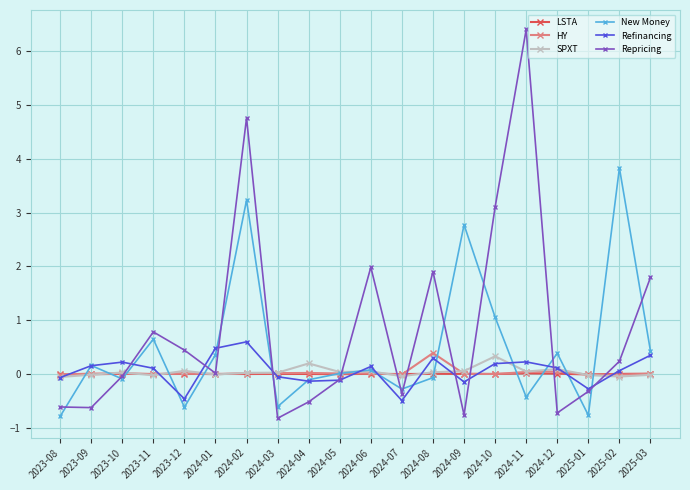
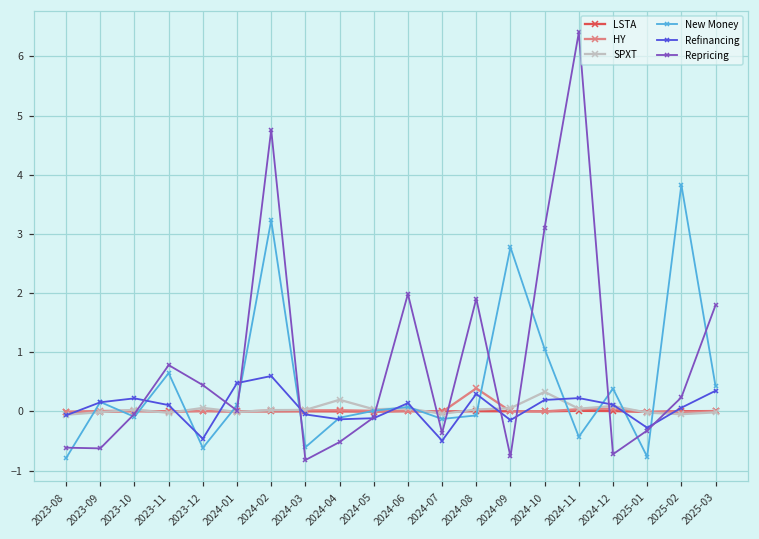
New Money, 2024-01: 0.4 -> 0.1
New Money, 2024-07: -0.3 -> -0.1
